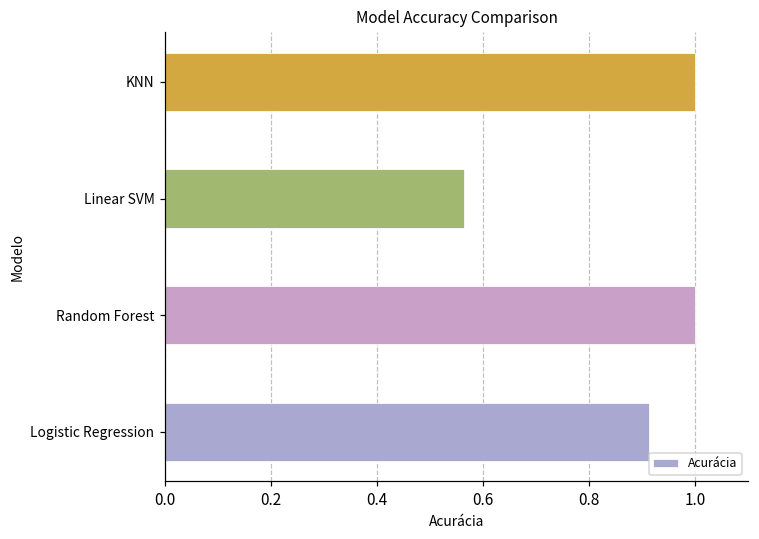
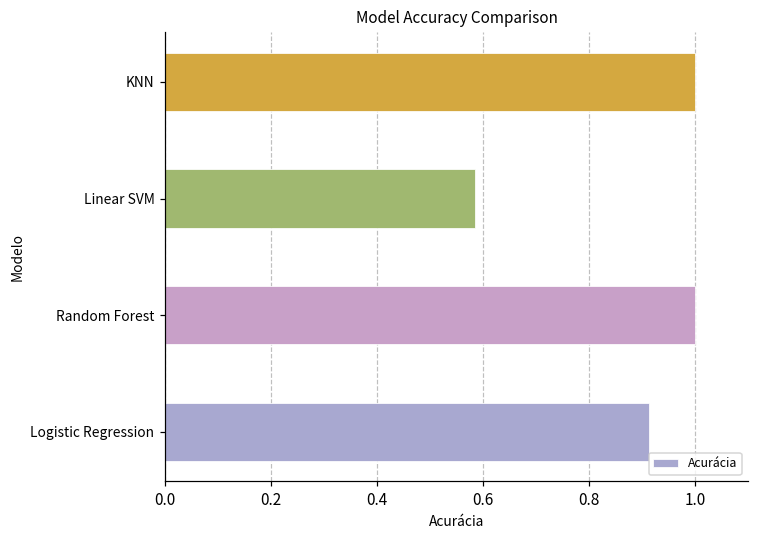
Linear SVM: 0.56 -> 0.58
